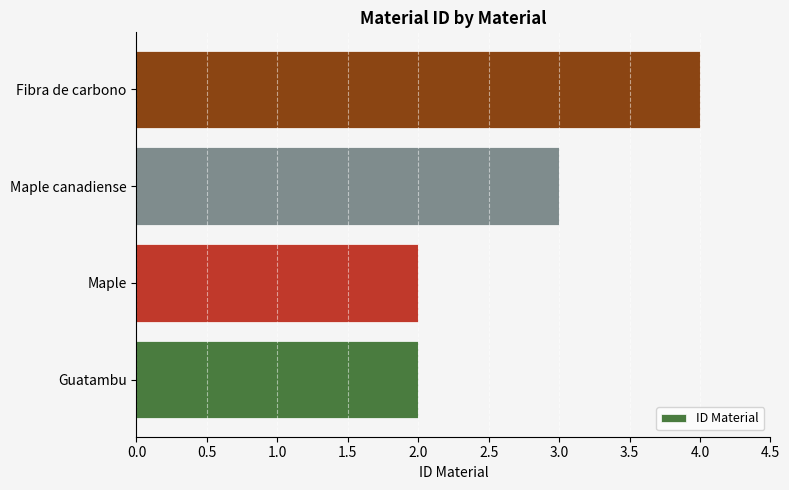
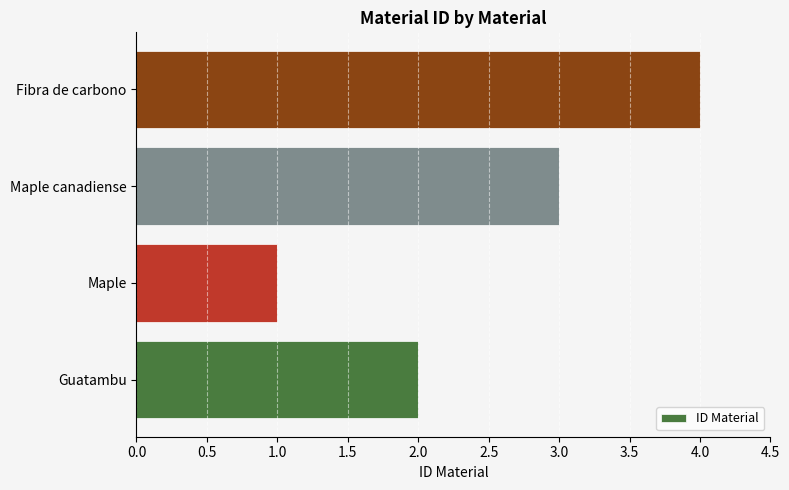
Maple: 2 -> 1
